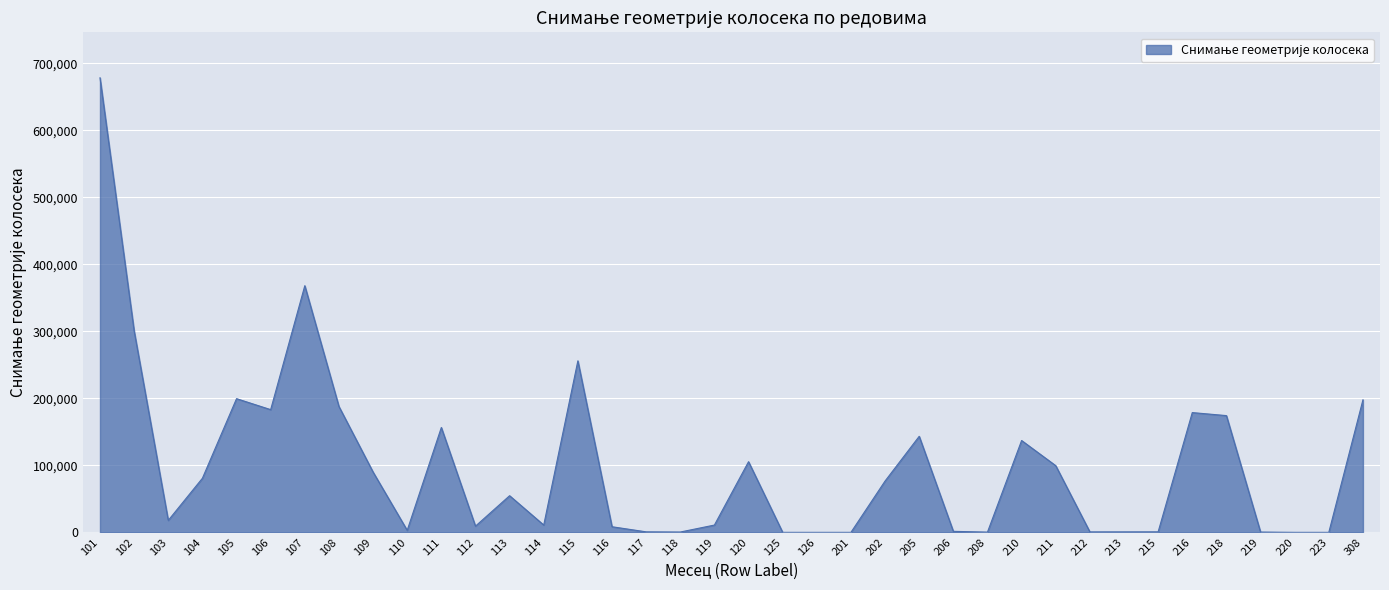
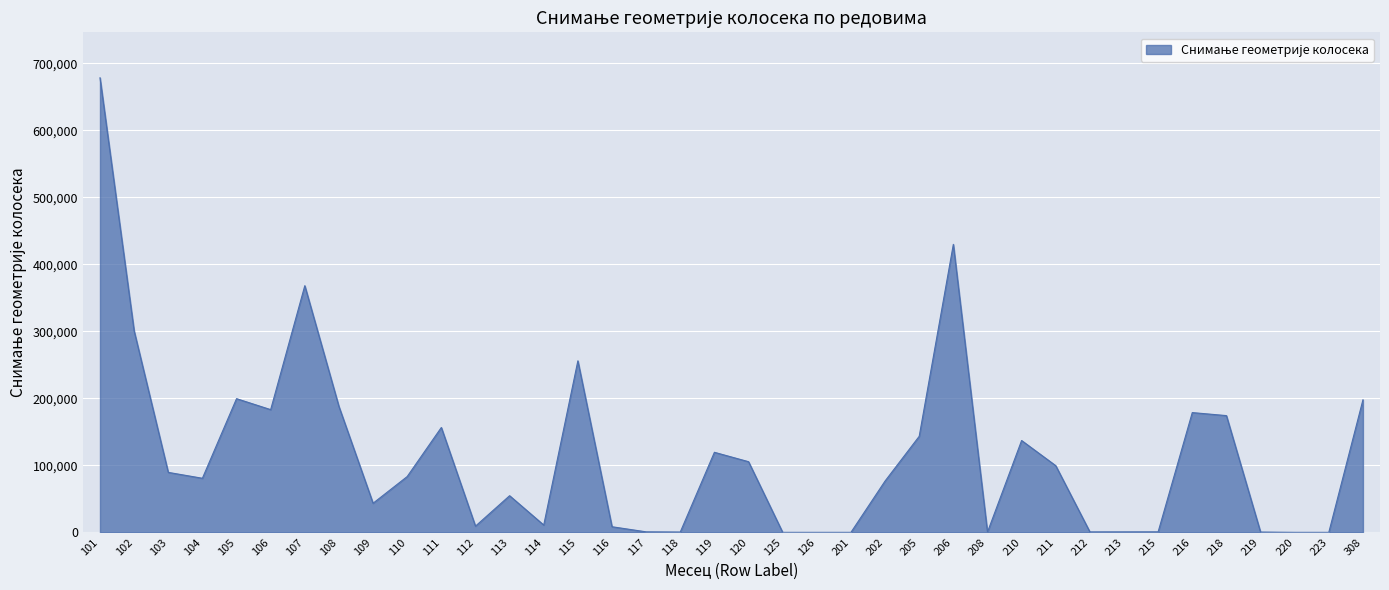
103: 20,000 -> 90,000
109: 90,000 -> 40,000
110: 0 -> 80,000
119: 10,000 -> 120,000
206: 0 -> 430,000
